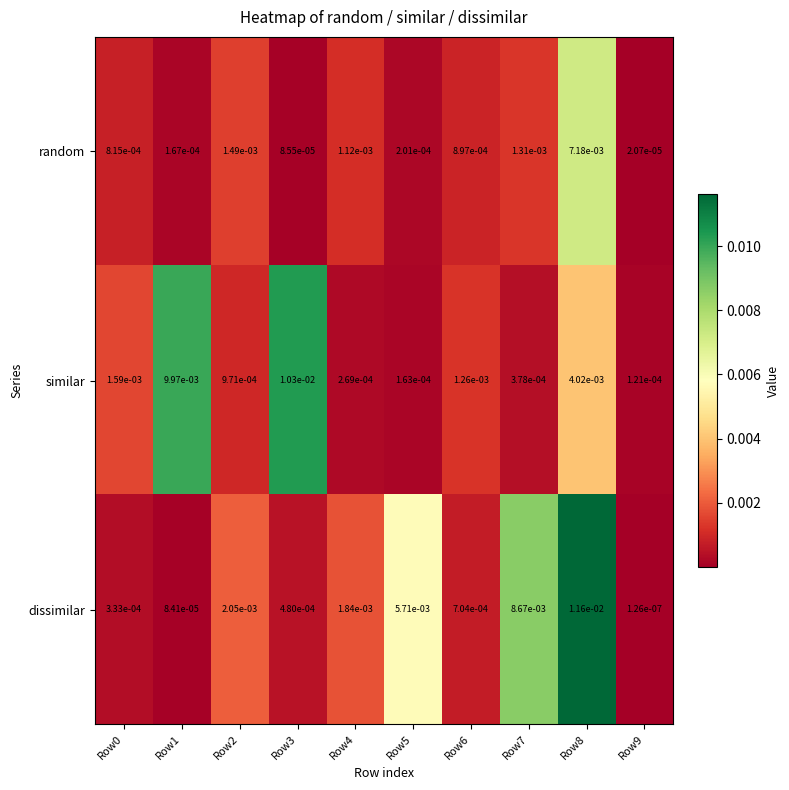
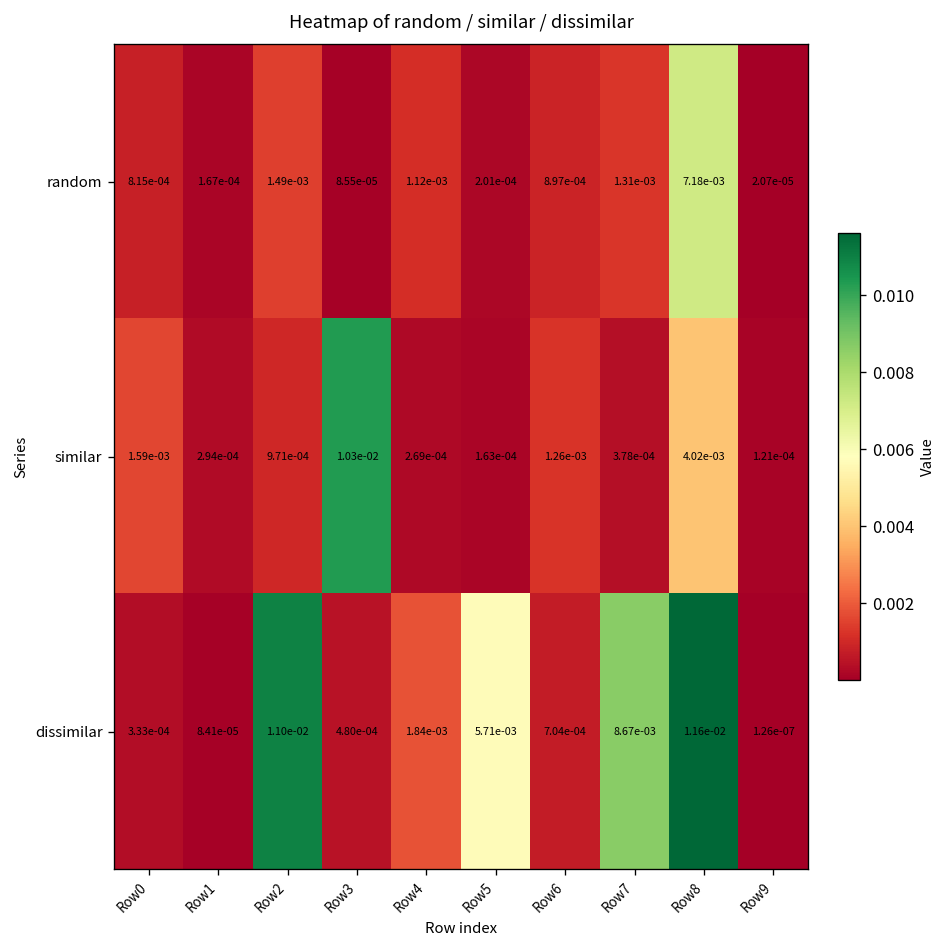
similar, Row1: 9.97e-03 -> 2.94e-04
dissimilar, Row2: 2.05e-03 -> 1.10e-02
